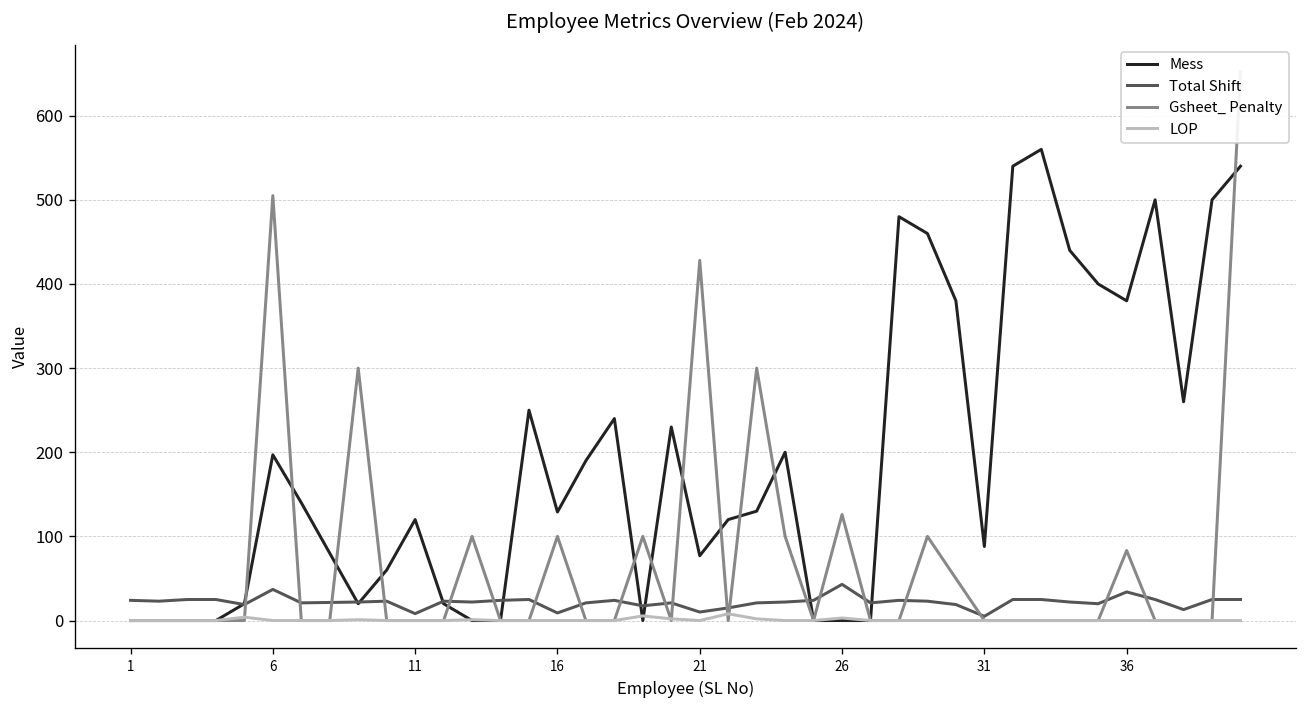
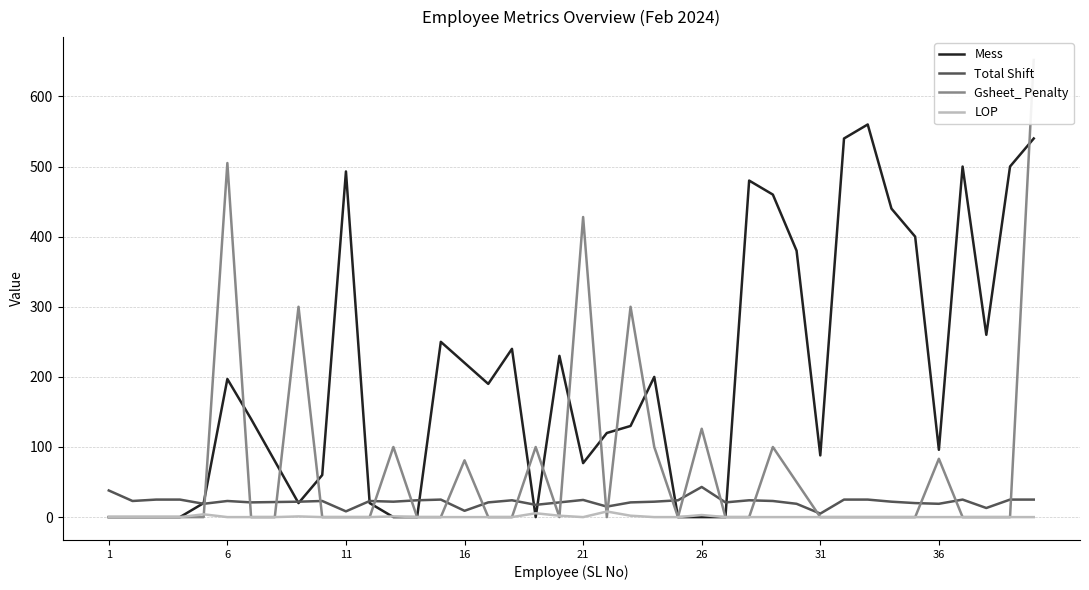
Total Shift, 1: 20 -> 40
Total Shift, 6: 40 -> 20
Mess, 11: 120 -> 490
Mess, 16: 130 -> 220
Gsheet_ Penalty, 16: 100 -> 80
Total Shift, 21: 10 -> 20
Mess, 36: 380 -> 100
Total Shift, 36: 30 -> 20
